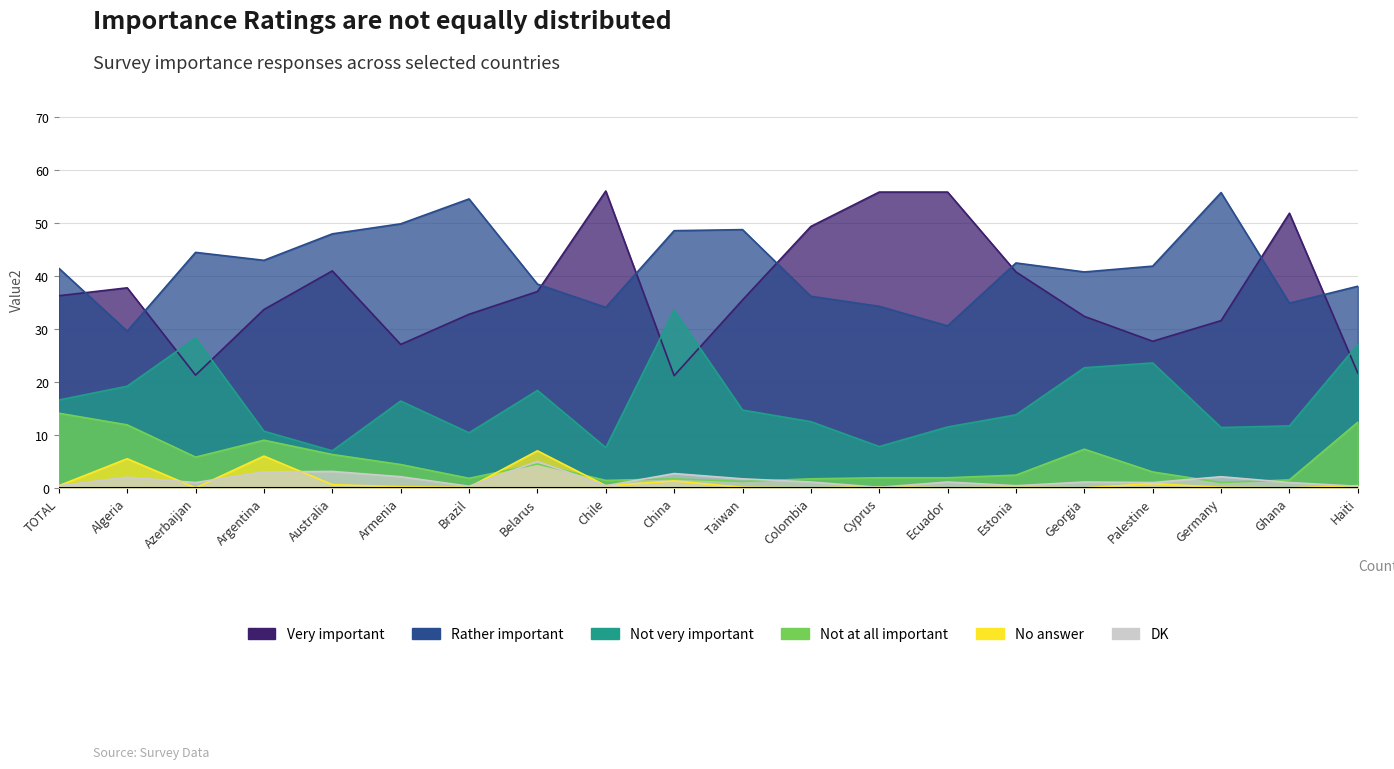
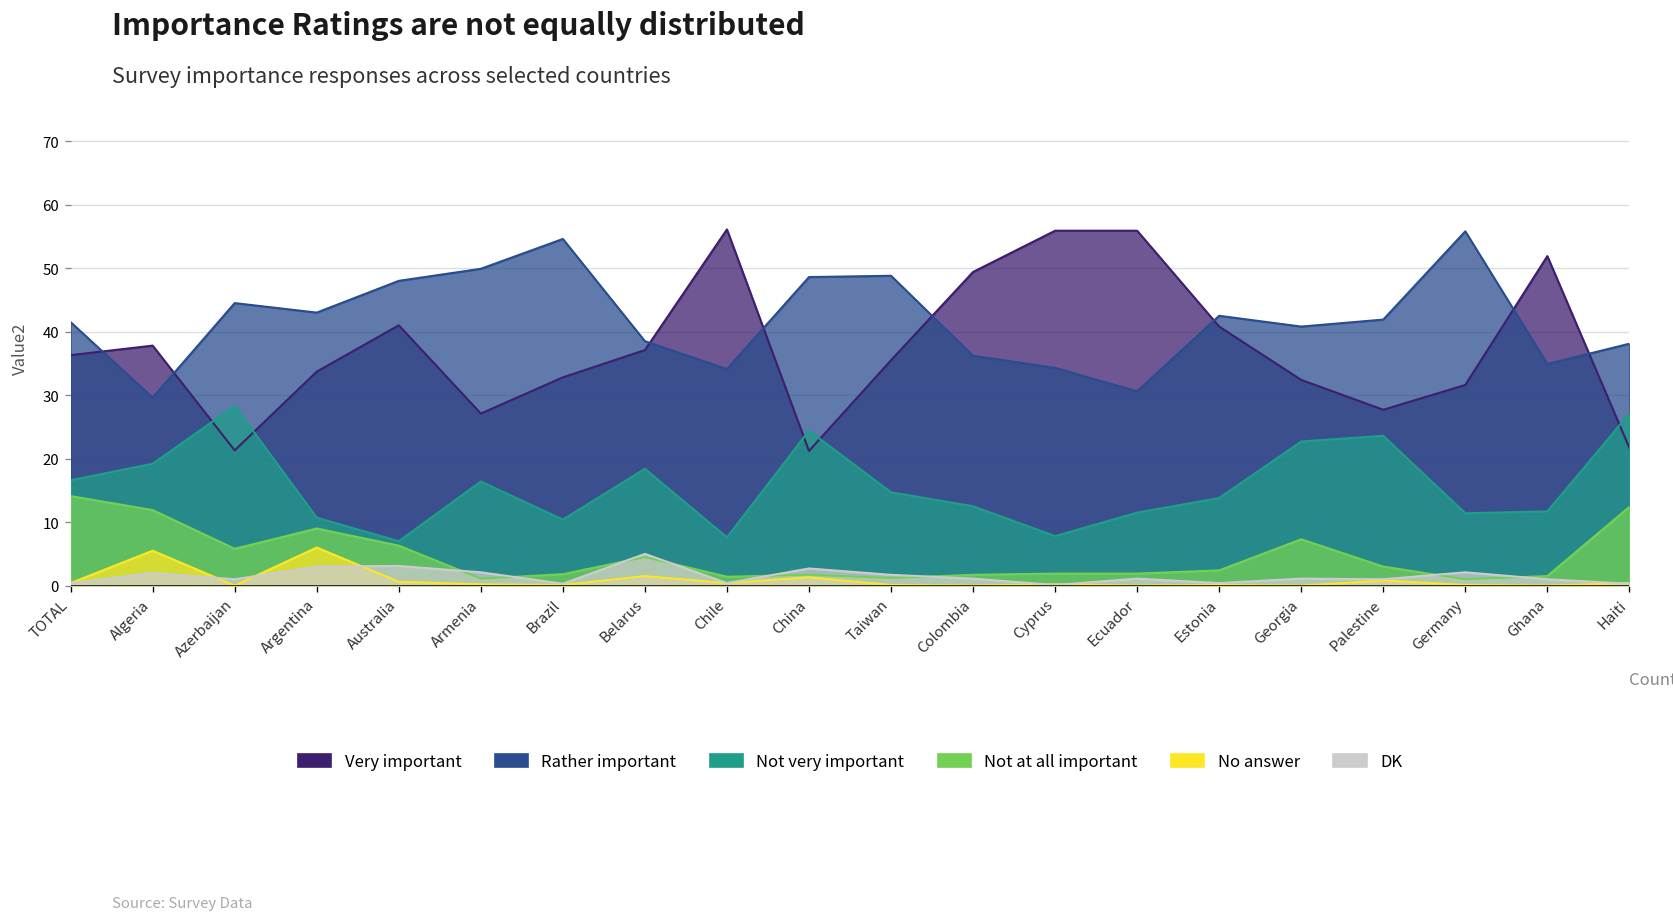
Not at all important, Armenia: 4 -> 1
No answer, Belarus: 7 -> 2
Not very important, China: 34 -> 24
